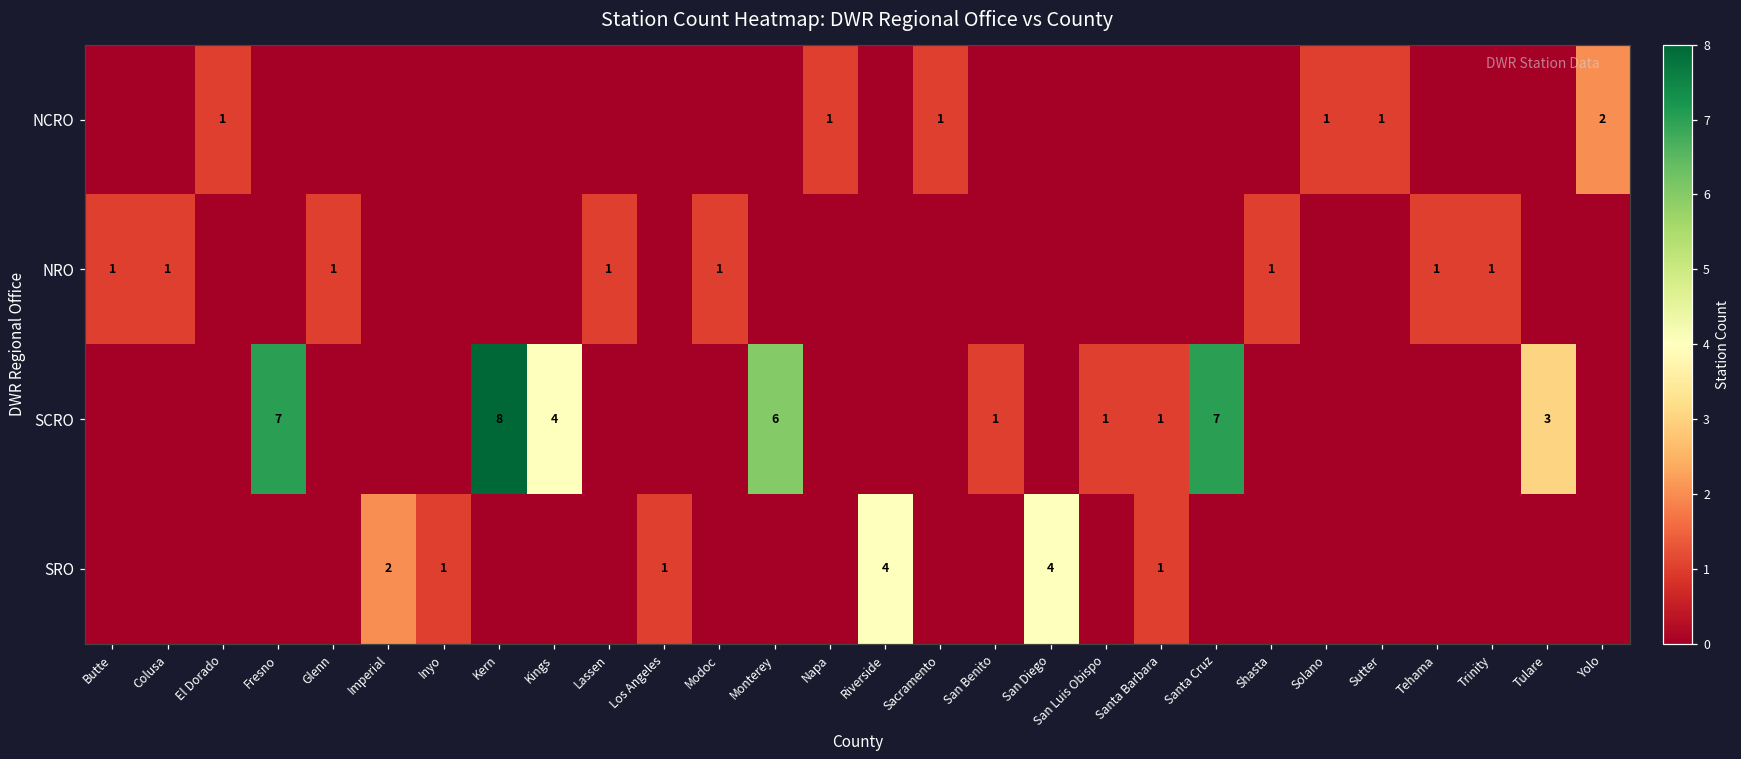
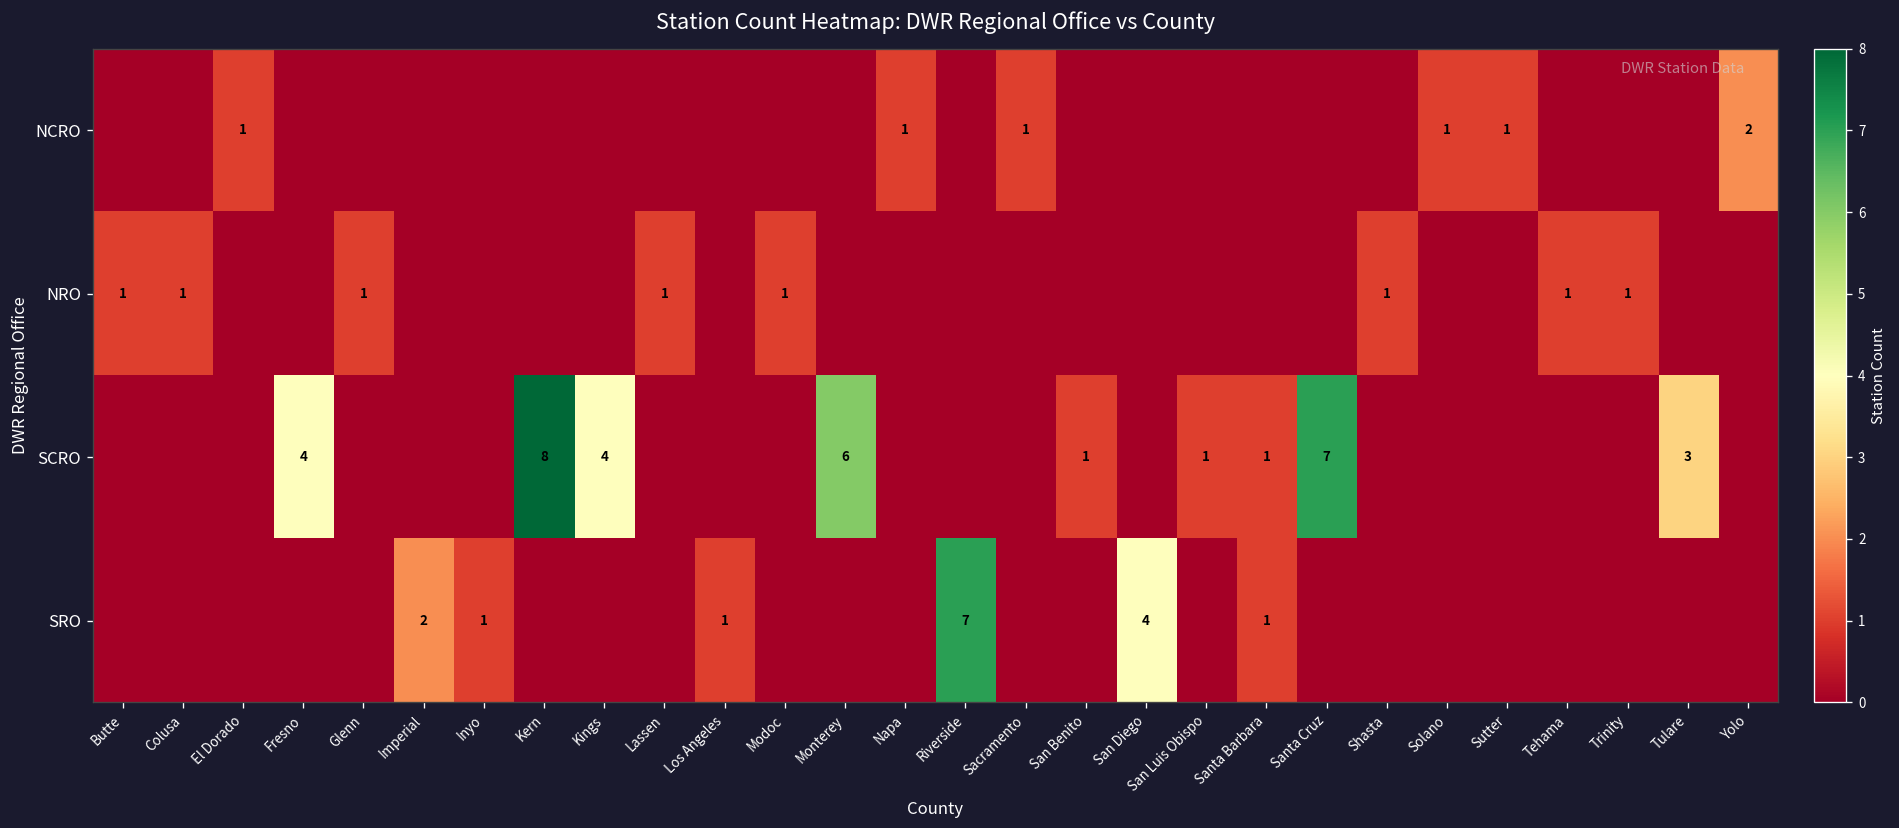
SCRO, Fresno: 7 -> 4
SRO, Riverside: 4 -> 7
